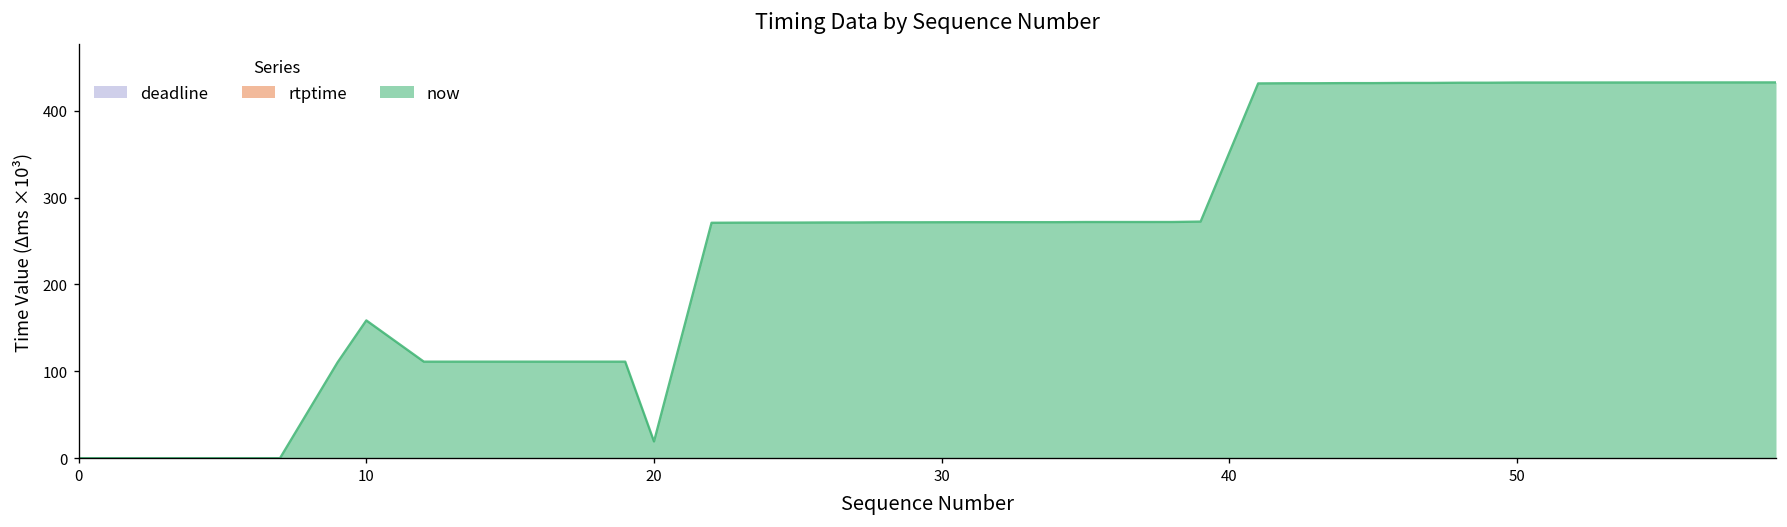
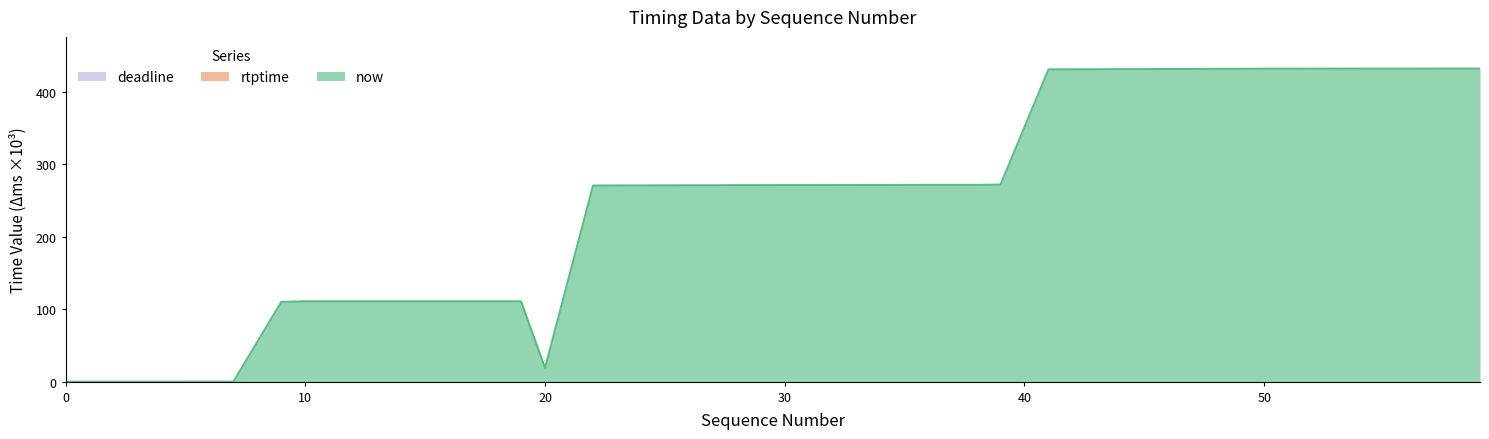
now, 10: 160 -> 110
